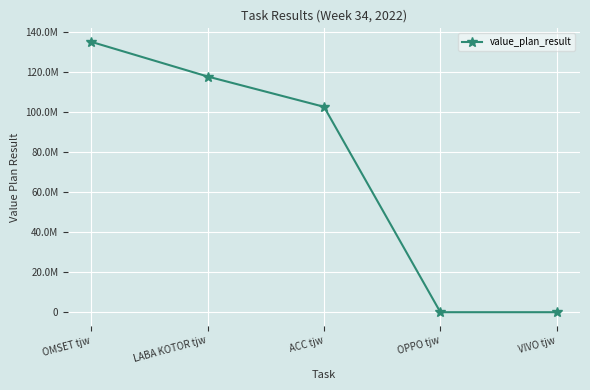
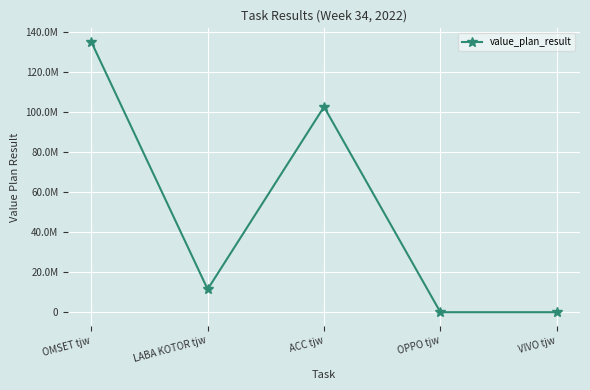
LABA KOTOR tjw: 118000000 -> 11000000
